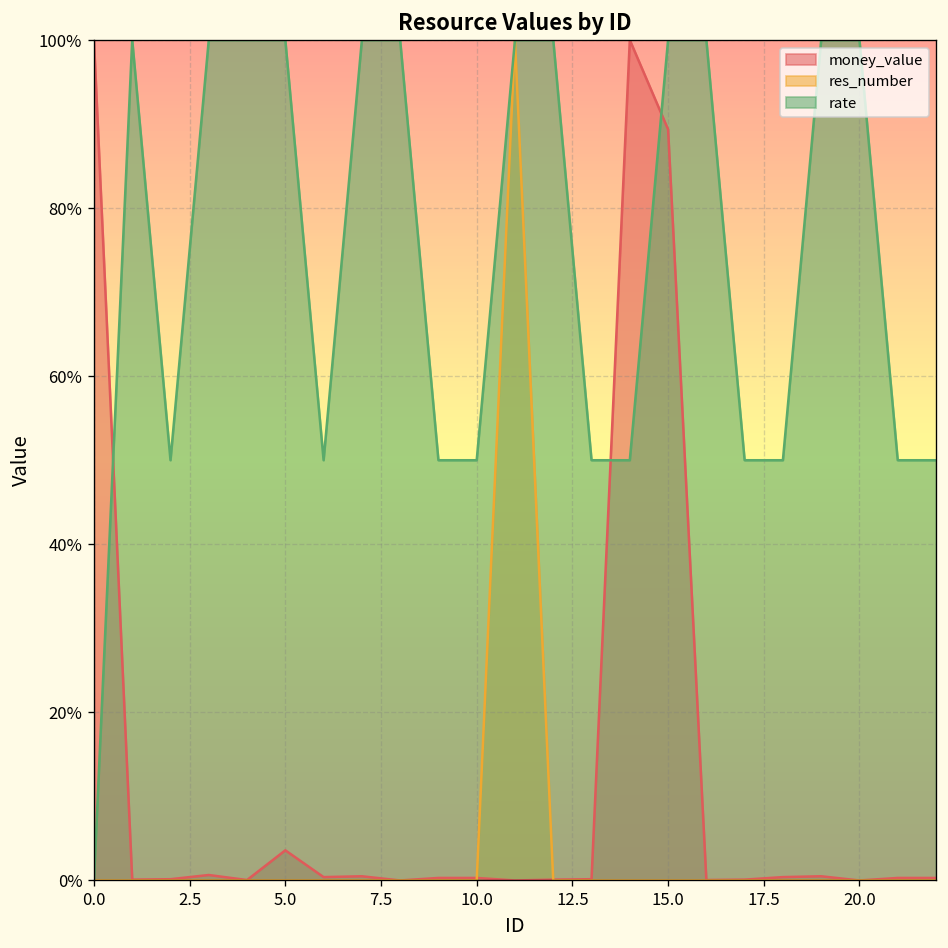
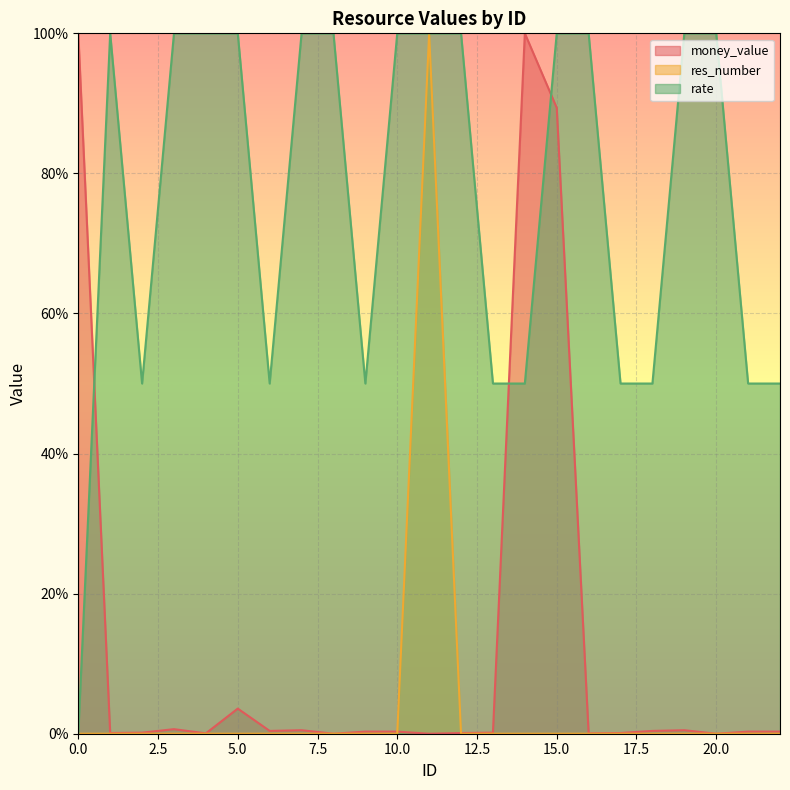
rate, 10.0: 50% -> 100%
